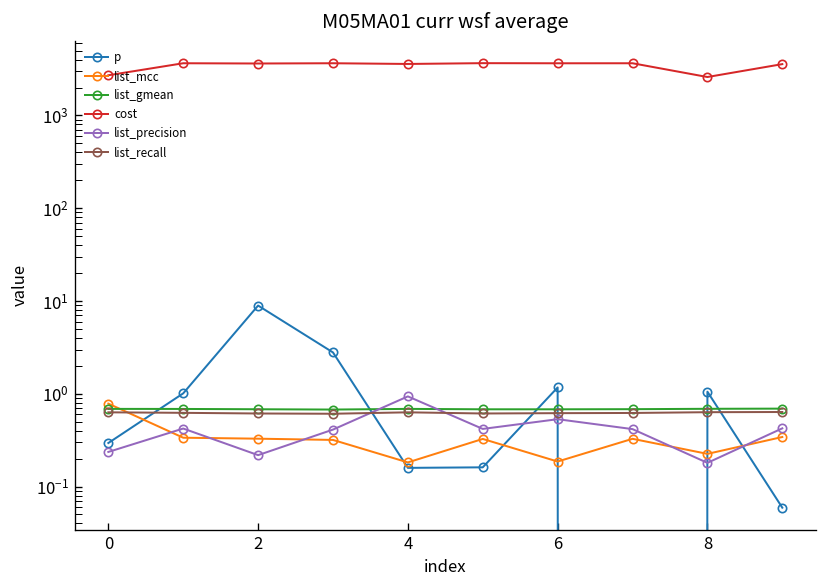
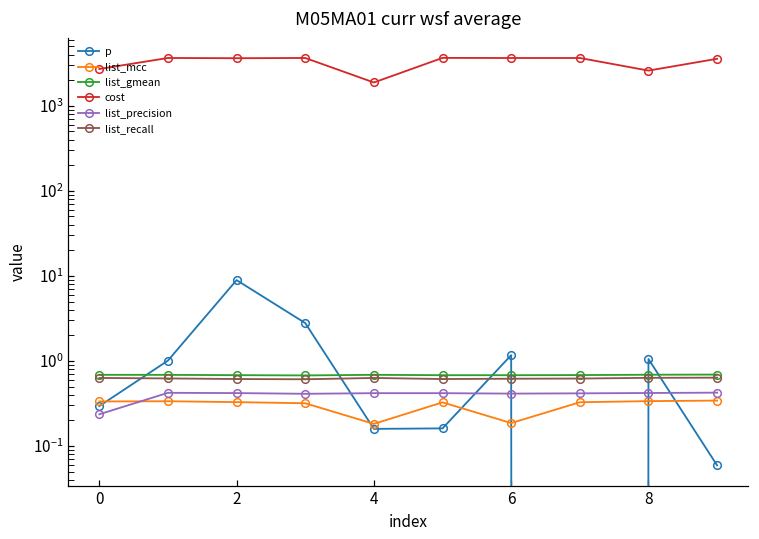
list_mcc, 0: 0.8 -> 0.33
list_precision, 2: 0.22 -> 0.4
cost, 4: 4000 -> 1900
list_precision, 4: 0.9 -> 0.4
list_precision, 6: 0.5 -> 0.4
list_mcc, 8: 0.23 -> 0.3
list_precision, 8: 0.18 -> 0.4
